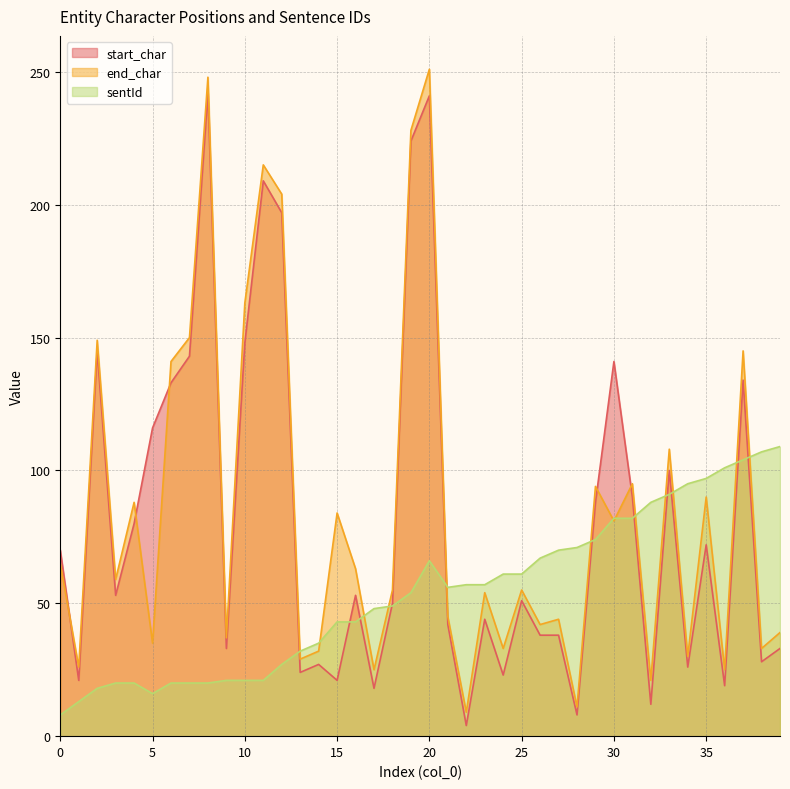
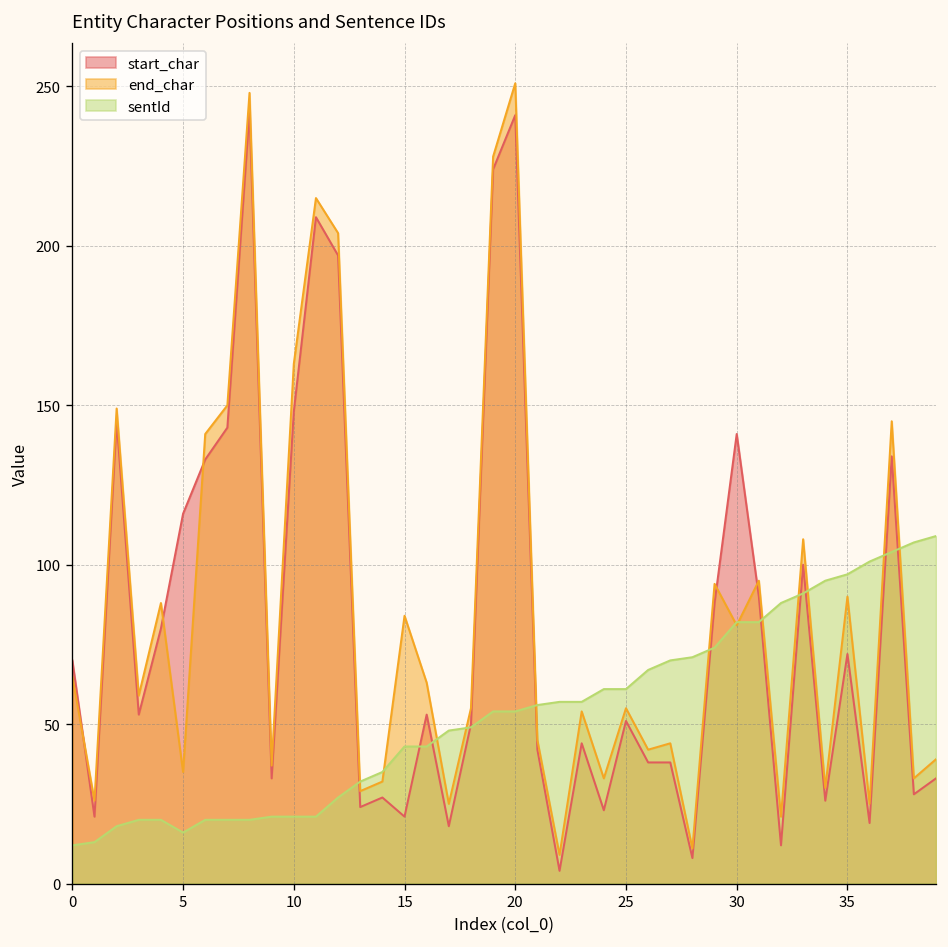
sentId, 0: 8 -> 12
sentId, 20: 66 -> 54
